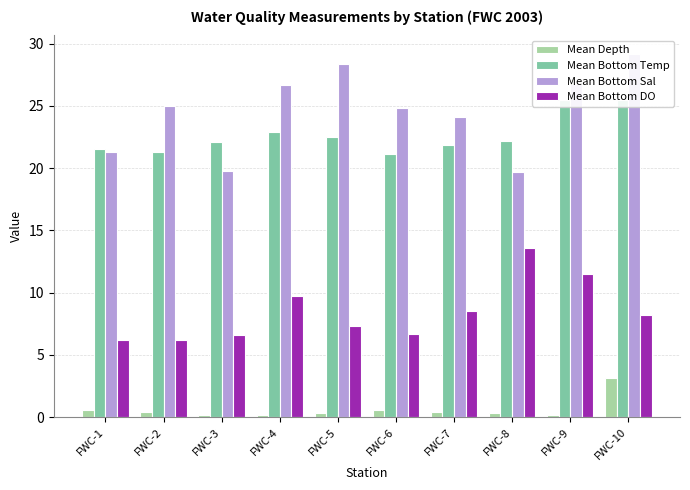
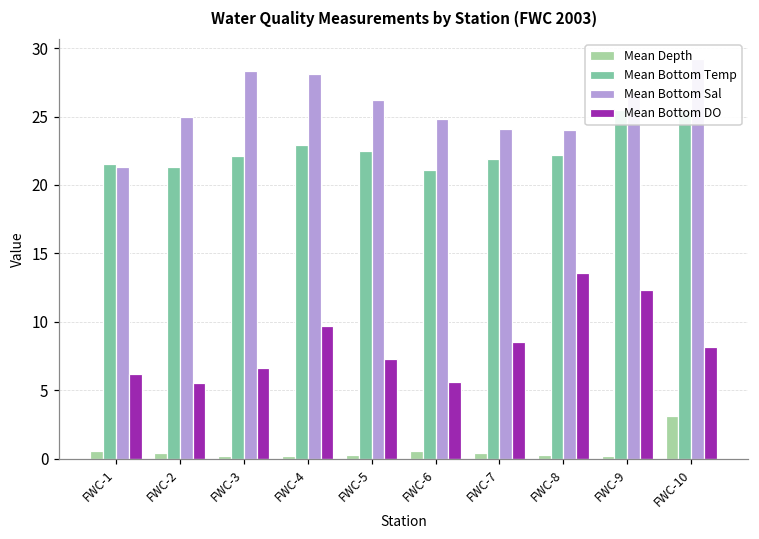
Mean Bottom DO, FWC-2: 6.2 -> 5.5
Mean Bottom Sal, FWC-3: 19.8 -> 28.3
Mean Bottom Sal, FWC-4: 26.7 -> 28.1
Mean Bottom Sal, FWC-5: 28.4 -> 26.2
Mean Bottom DO, FWC-6: 6.7 -> 5.6
Mean Bottom Sal, FWC-8: 19.7 -> 24.0
Mean Bottom DO, FWC-9: 11.5 -> 12.3
